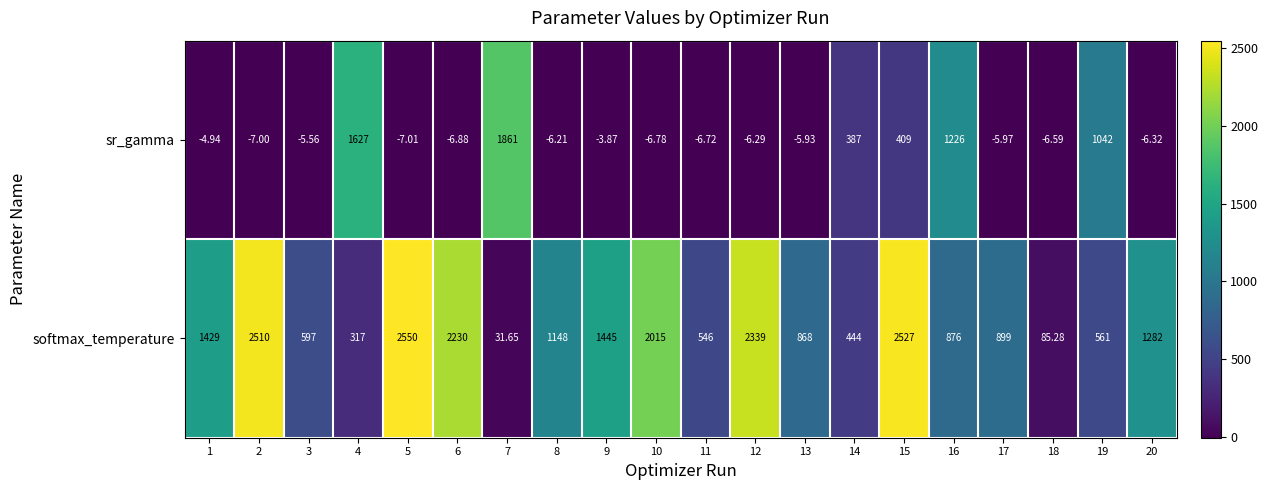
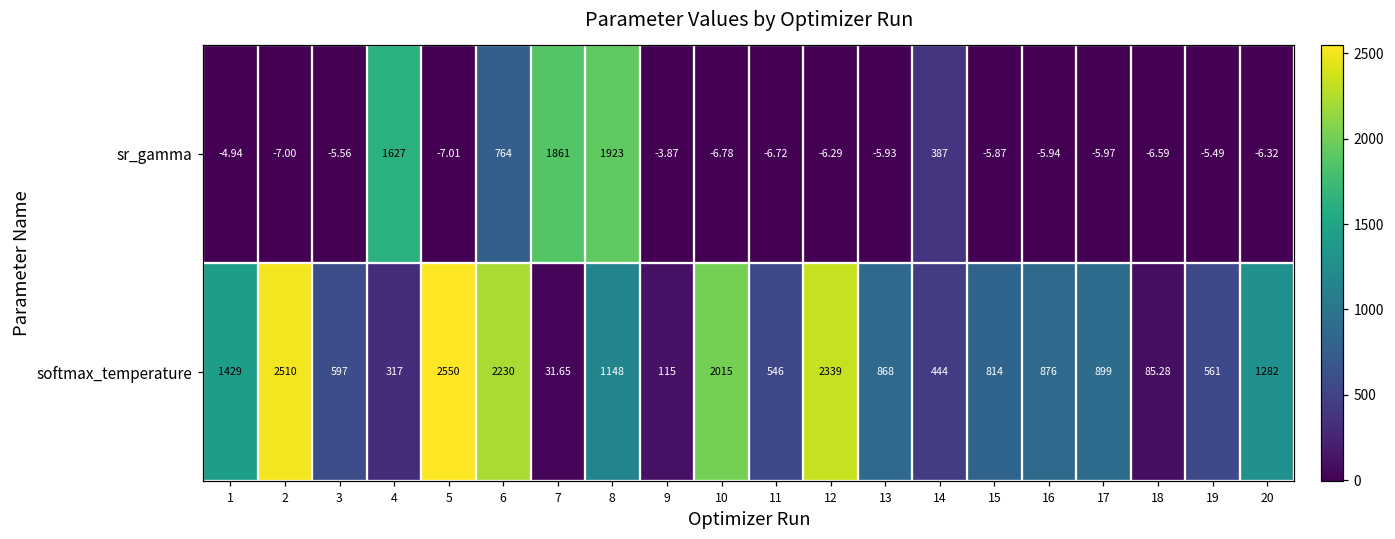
sr_gamma, 6: -6.88 -> 764
sr_gamma, 8: -6.21 -> 1923
sr_gamma, 15: 409 -> -5.87
sr_gamma, 16: 1226 -> -5.94
sr_gamma, 19: 1042 -> -5.49
softmax_temperature, 9: 1445 -> 115
softmax_temperature, 15: 2527 -> 814
